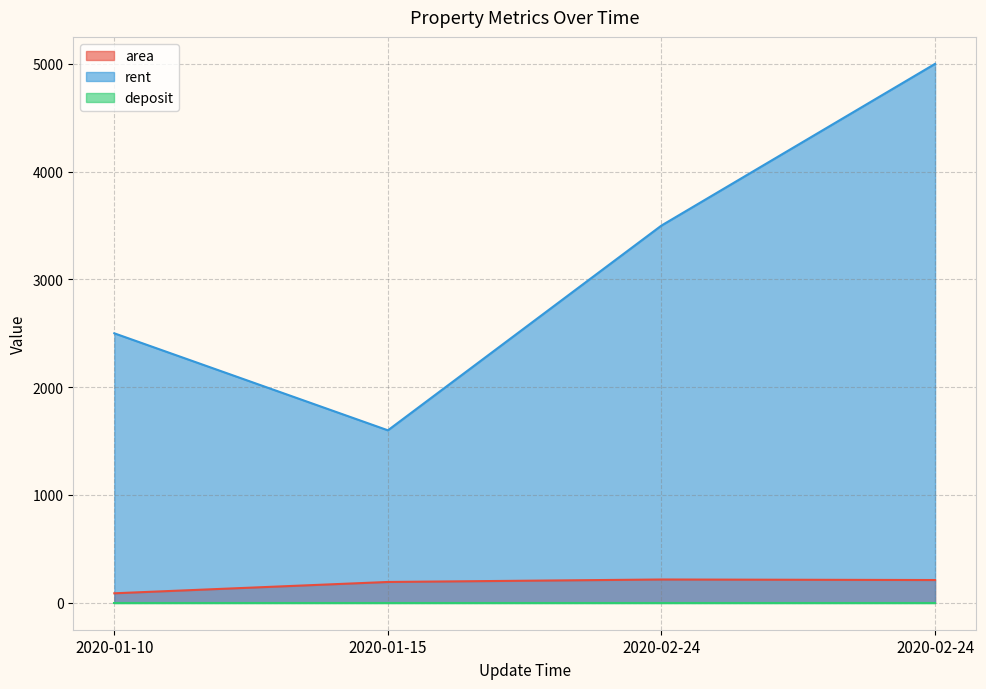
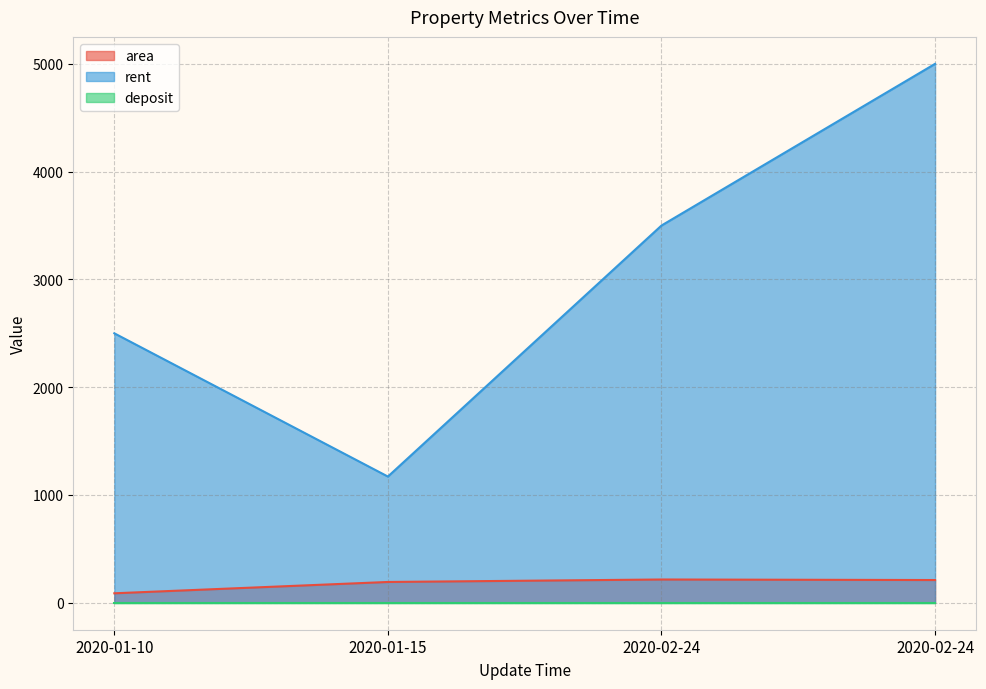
rent, 2020-01-15: 1600 -> 1170
